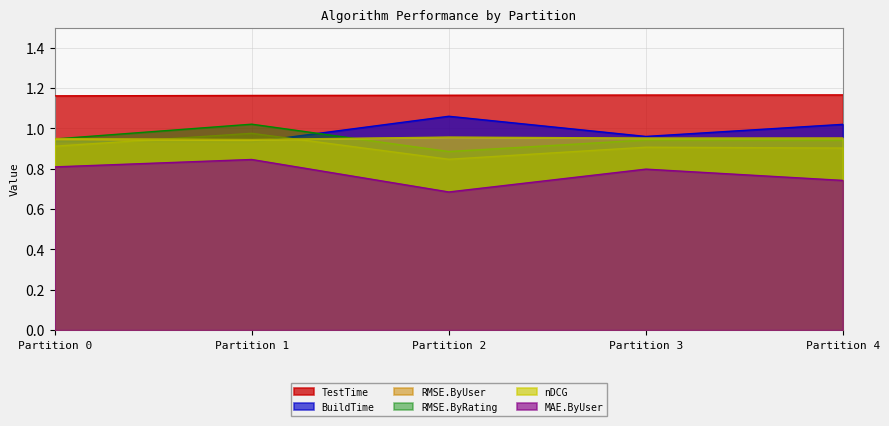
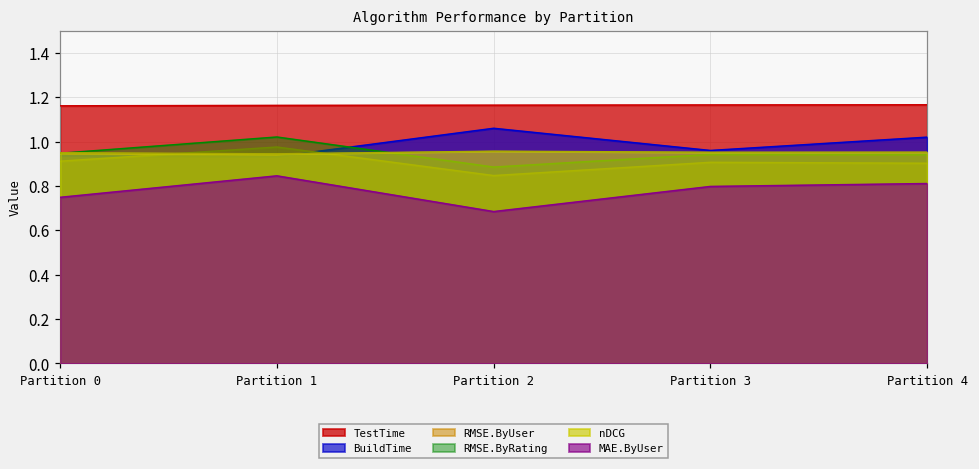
MAE.ByUser, Partition 0: 0.81 -> 0.75
MAE.ByUser, Partition 4: 0.74 -> 0.81
